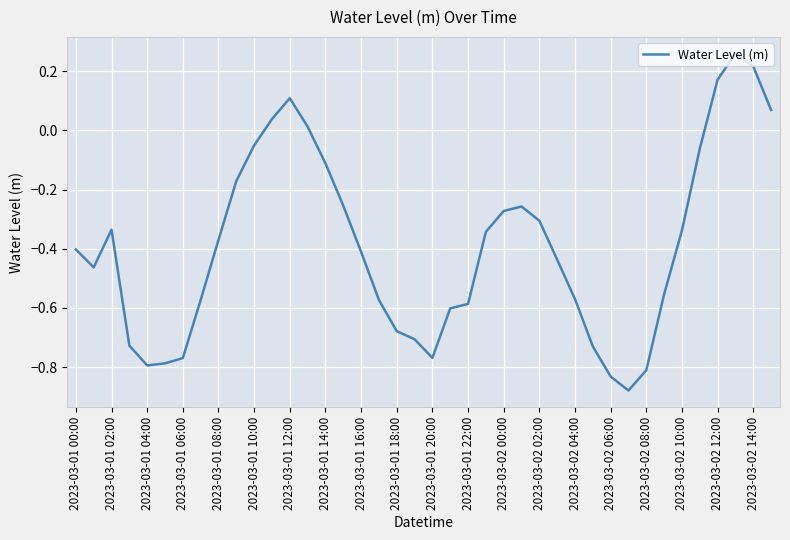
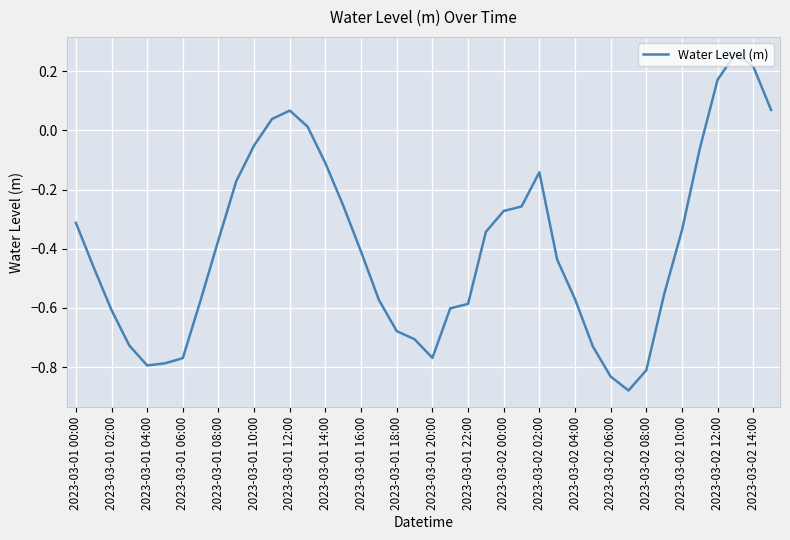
2023-03-01 00:00: -0.40 -> -0.31
2023-03-01 02:00: -0.34 -> -0.61
2023-03-01 12:00: 0.11 -> 0.07
2023-03-02 02:00: -0.31 -> -0.14
